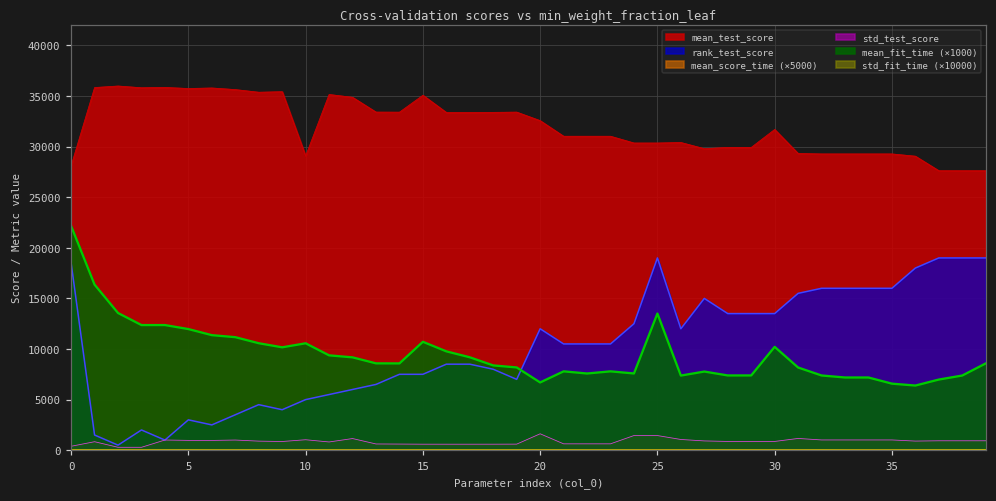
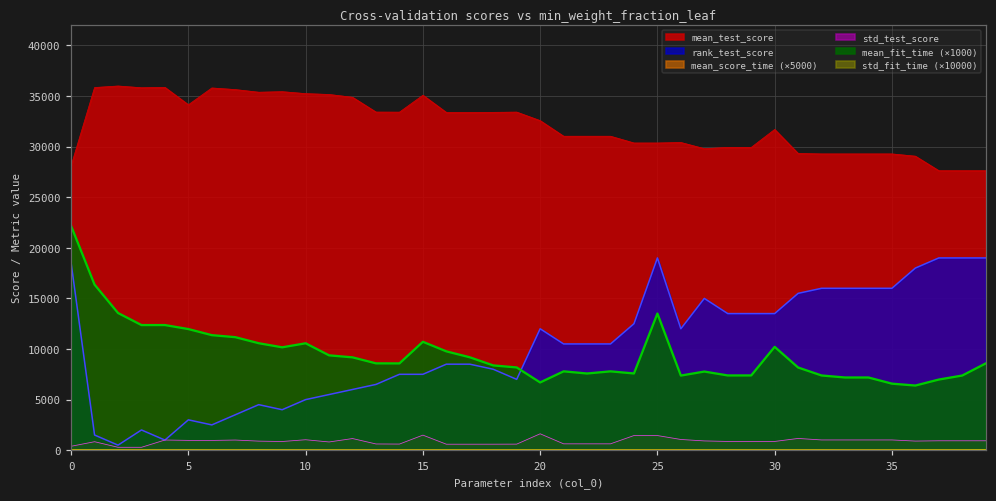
mean_test_score, 5: 36000 -> 34000
mean_test_score, 10: 29000 -> 35000
std_test_score, 15: 600 -> 1500
